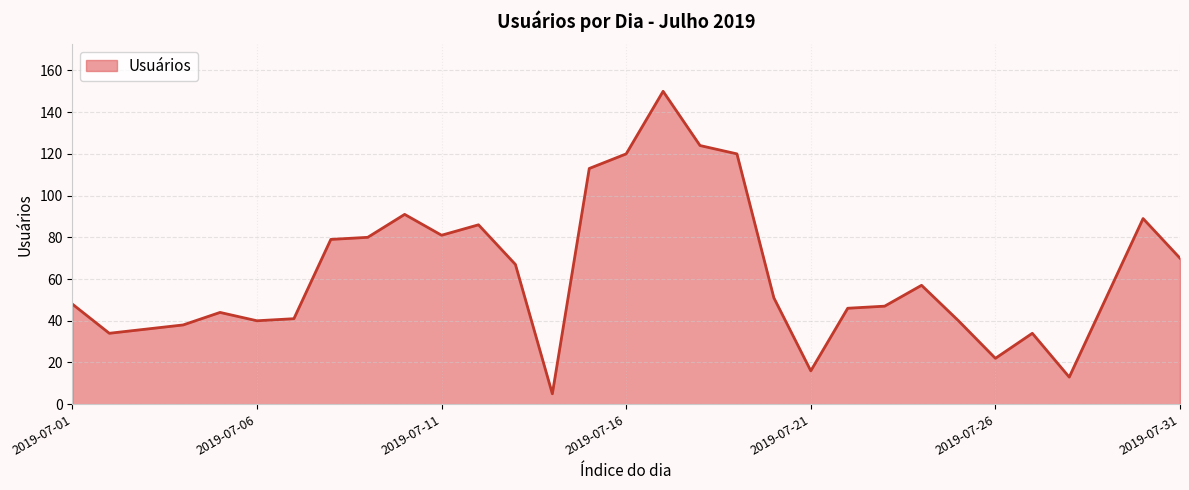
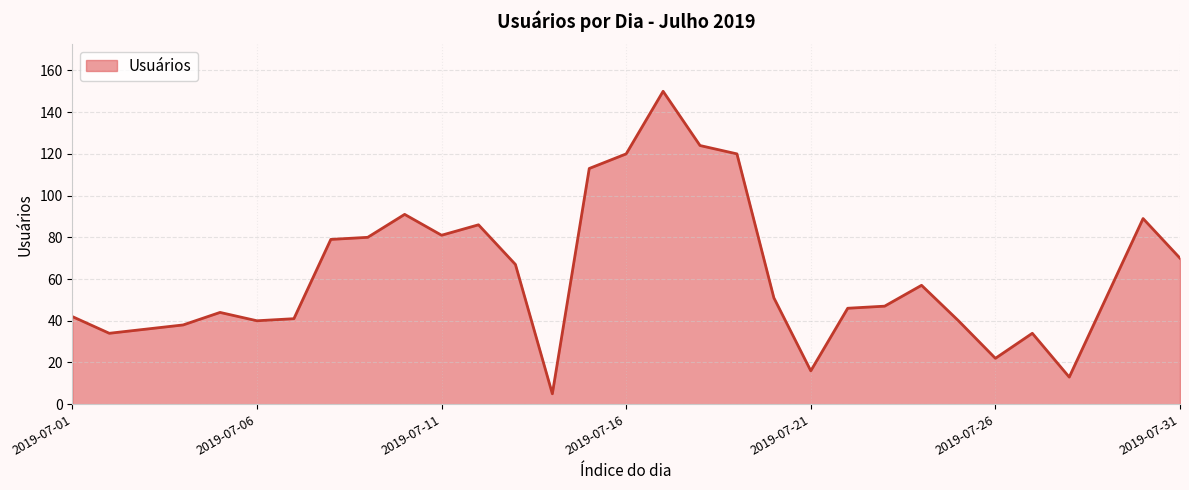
2019-07-01: 48 -> 42
